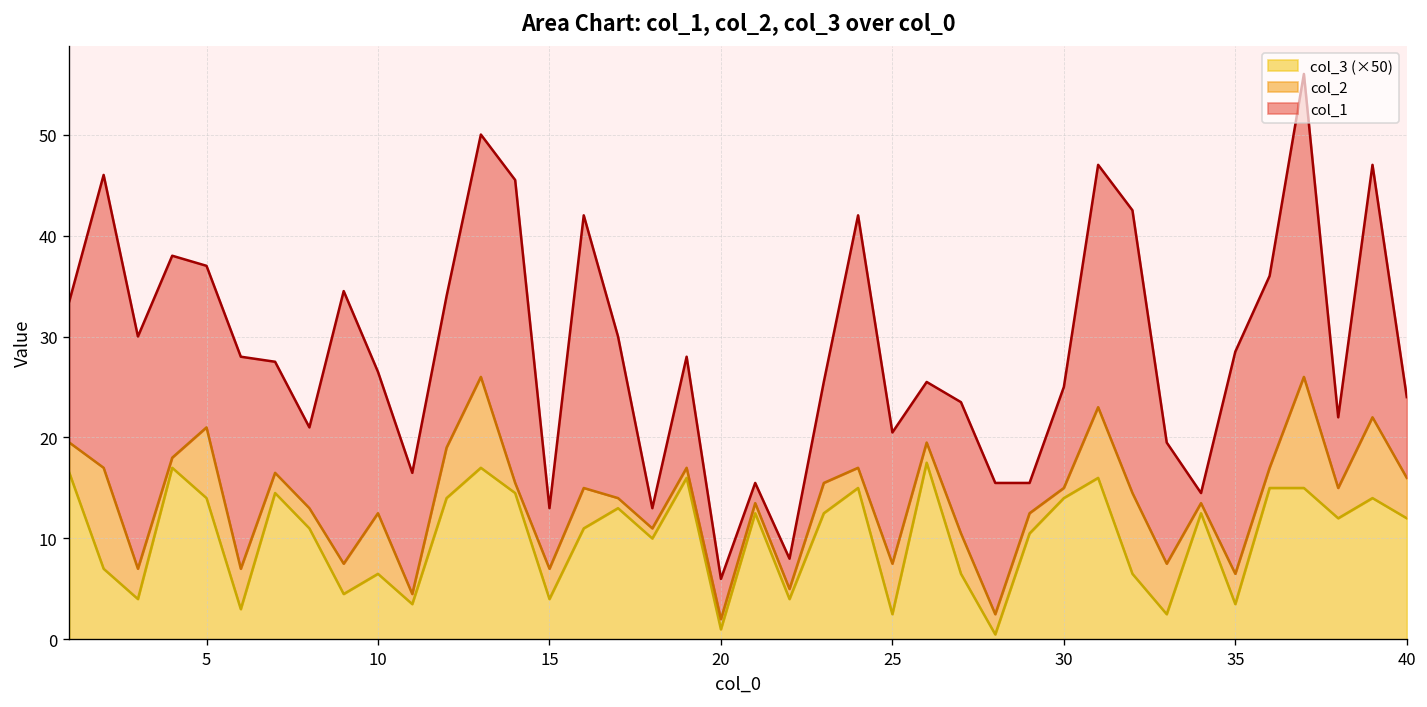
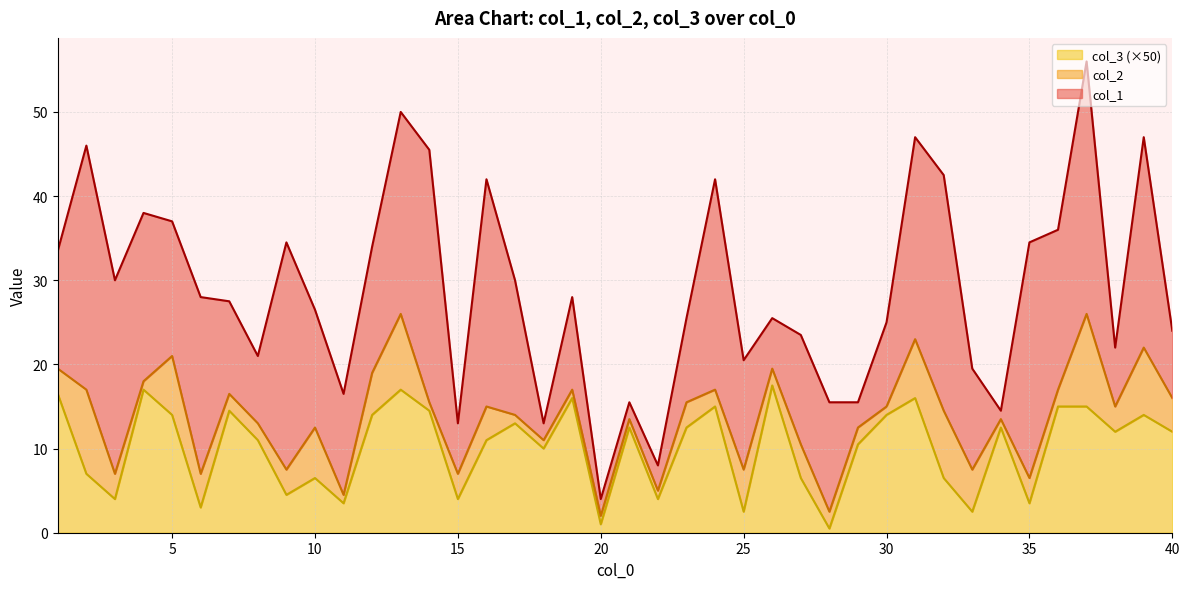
col_1, 20: 4 -> 2
col_1, 35: 22 -> 28
